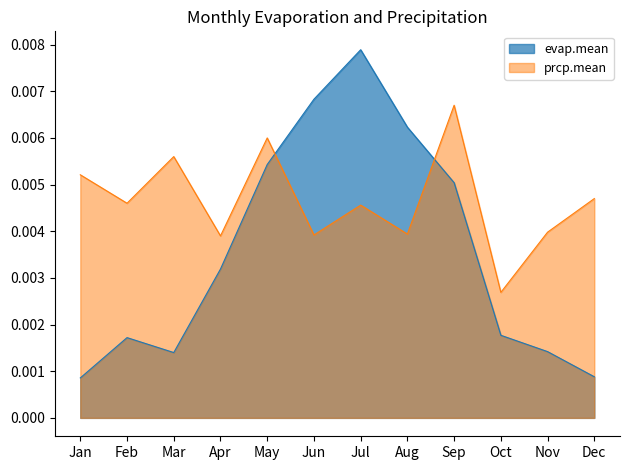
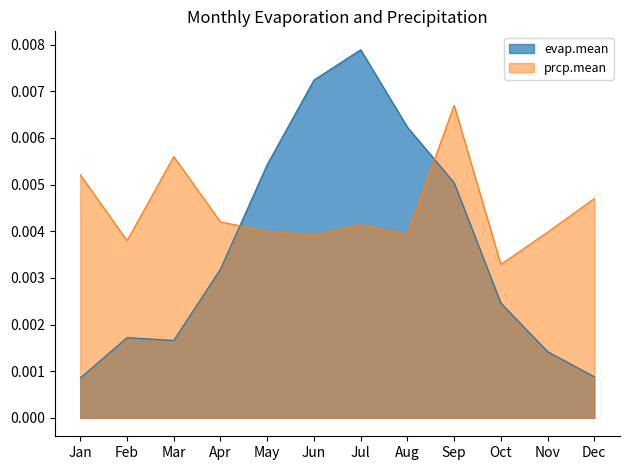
prcp.mean, Feb: 0.0046 -> 0.0038
evap.mean, Mar: 0.0014 -> 0.0017
prcp.mean, Apr: 0.0039 -> 0.0042
prcp.mean, May: 0.006 -> 0.004
evap.mean, Jun: 0.0068 -> 0.0072
prcp.mean, Jul: 0.0046 -> 0.0041
evap.mean, Oct: 0.0018 -> 0.0025
prcp.mean, Oct: 0.0027 -> 0.0033
